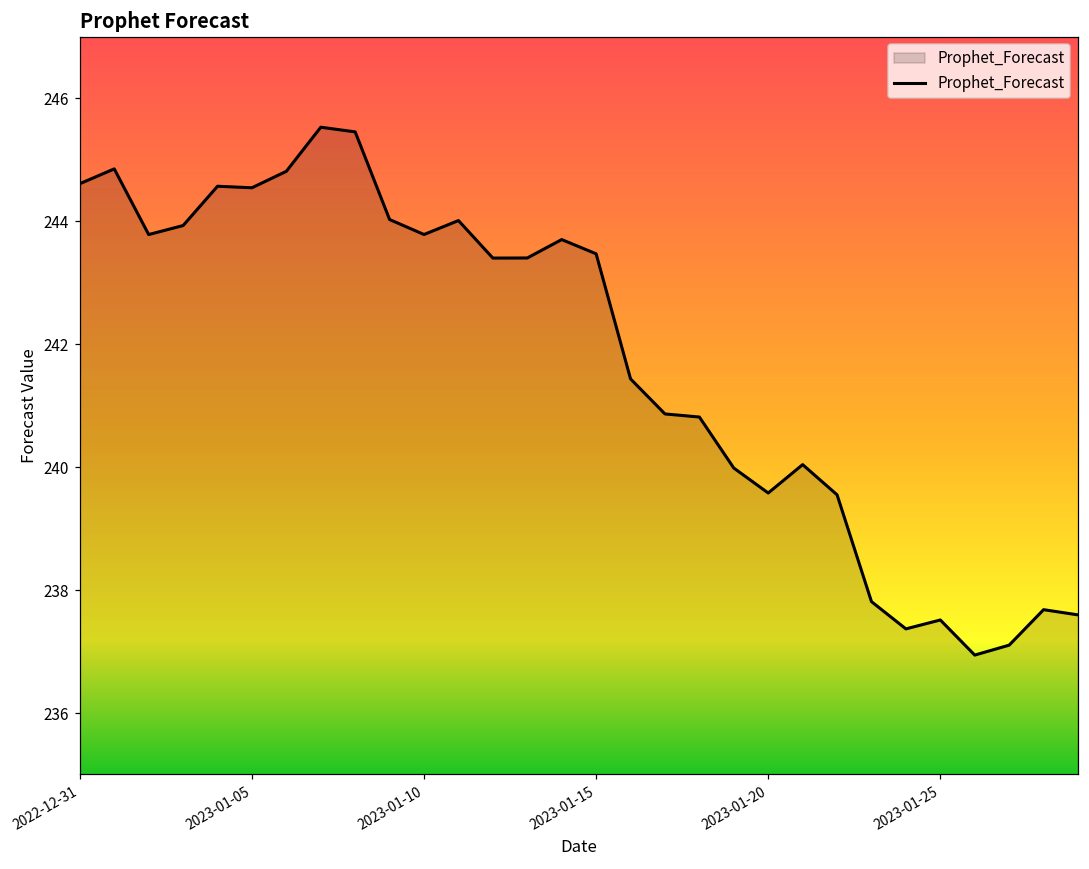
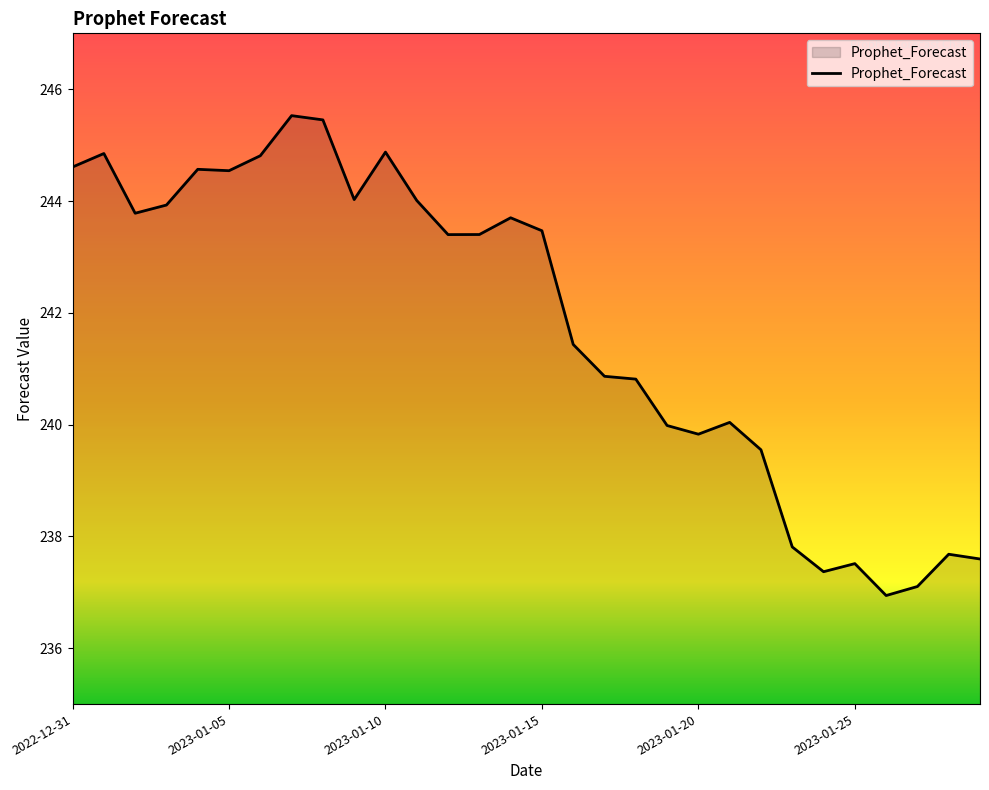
2023-01-10: 243.8 -> 244.9
2023-01-20: 239.6 -> 239.8
